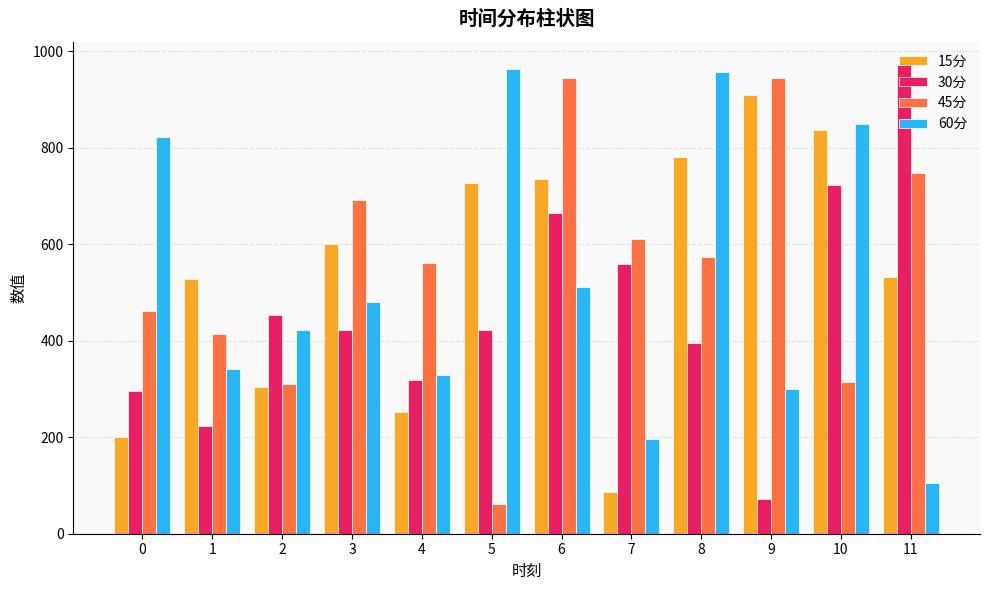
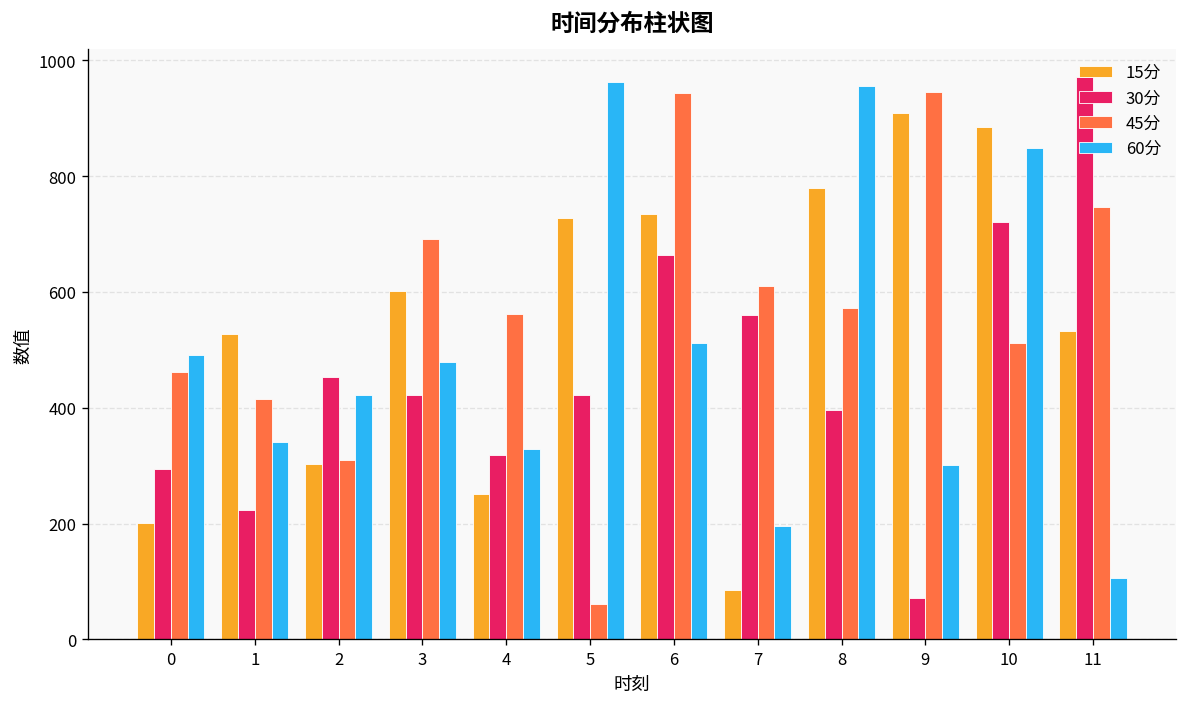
60分, 0: 820 -> 490
15分, 10: 840 -> 880
45分, 10: 310 -> 510
